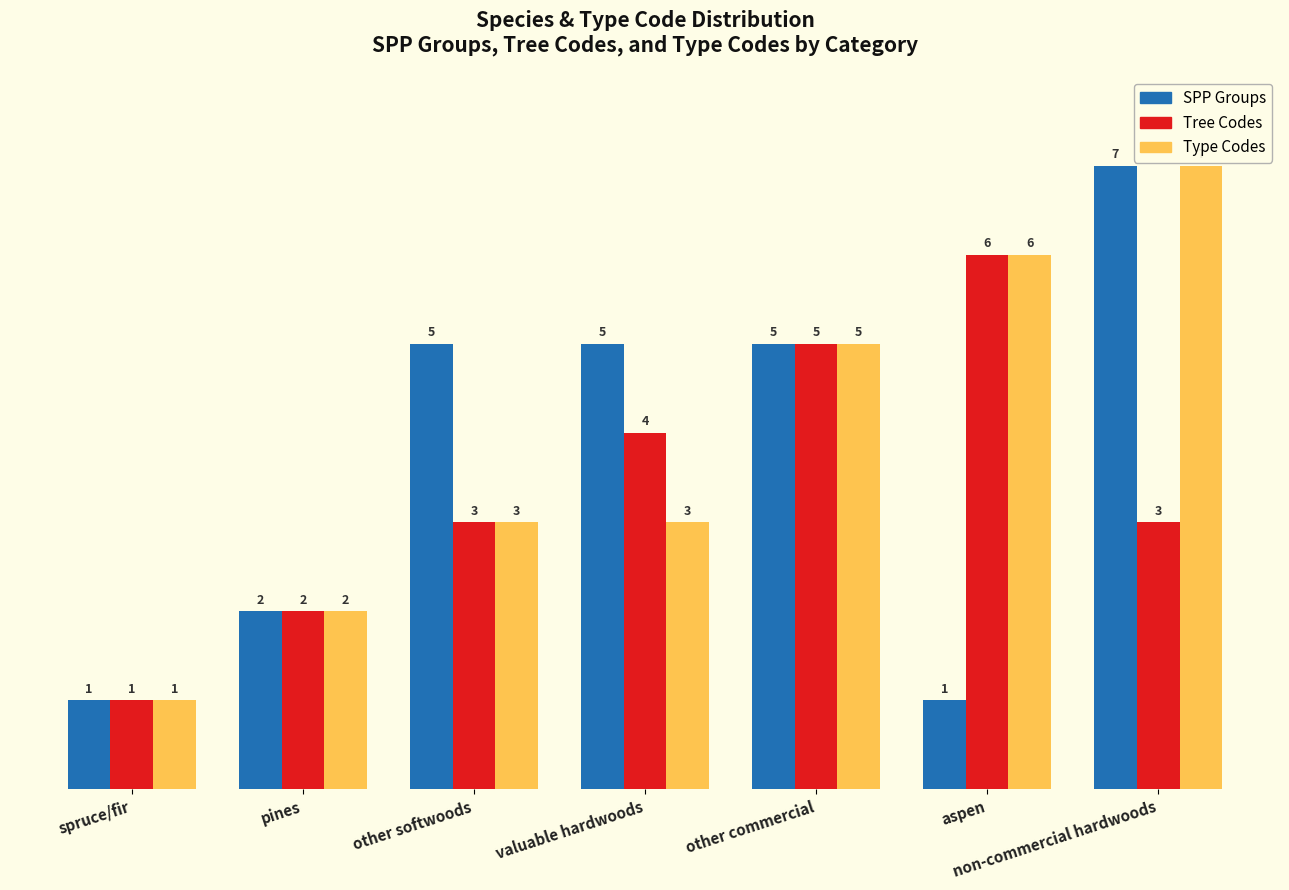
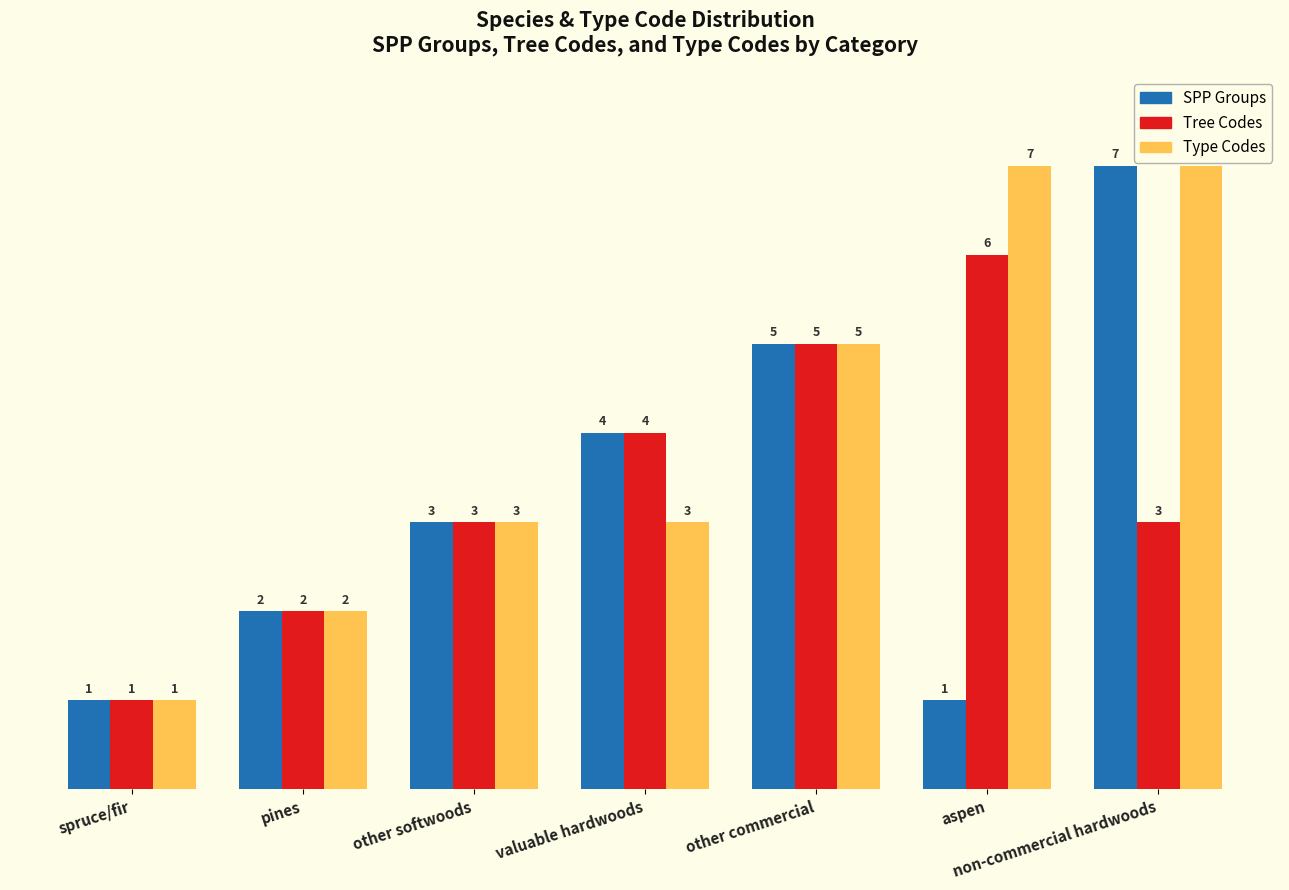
SPP Groups, other softwoods: 5 -> 3
SPP Groups, valuable hardwoods: 5 -> 4
Type Codes, aspen: 6 -> 7
